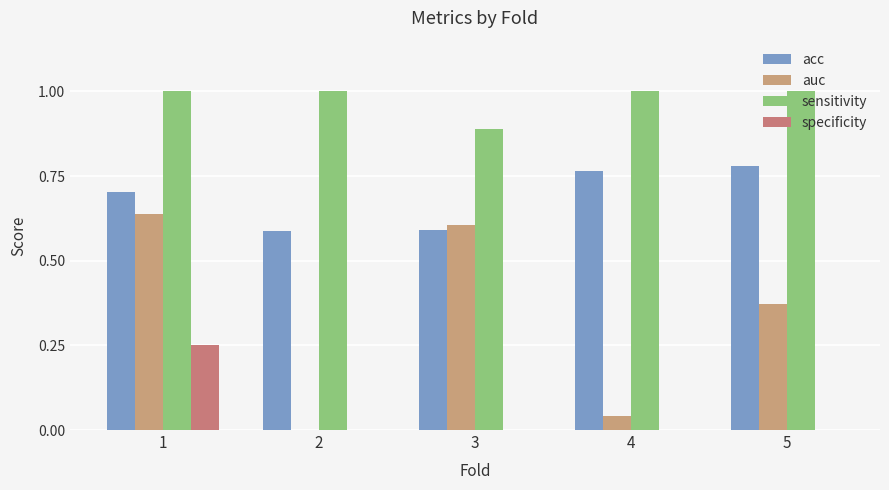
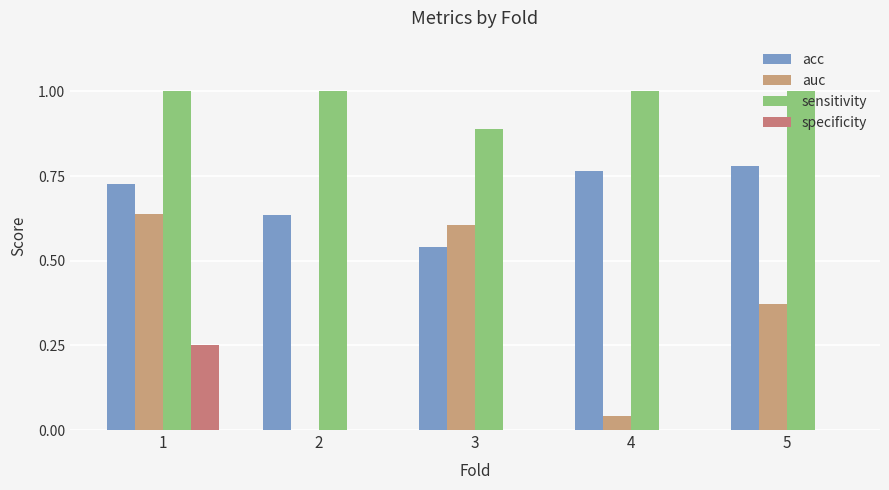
acc, 1: 0.70 -> 0.73
acc, 2: 0.59 -> 0.64
acc, 3: 0.59 -> 0.54
